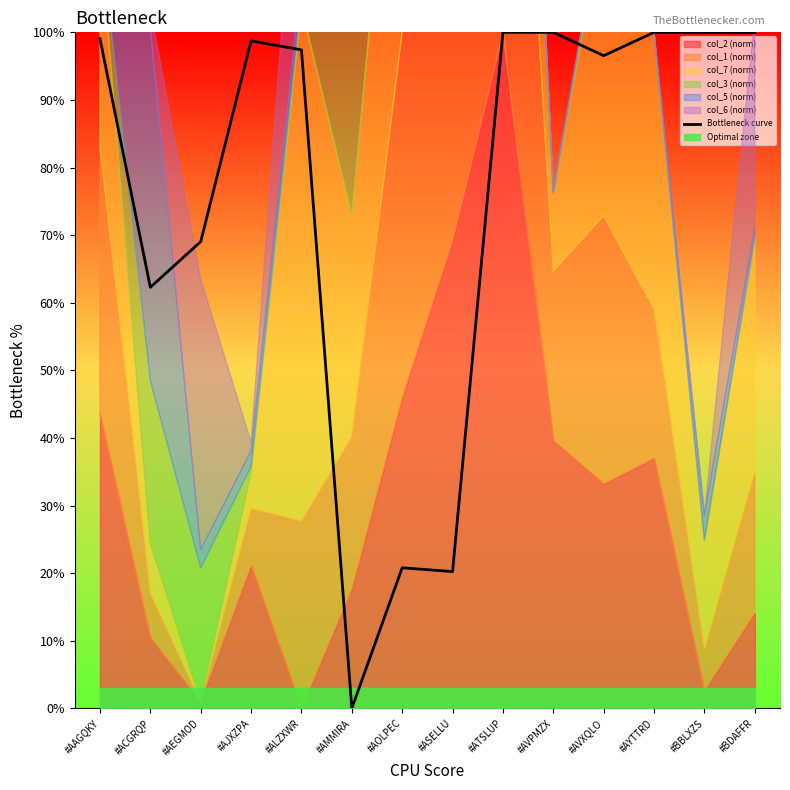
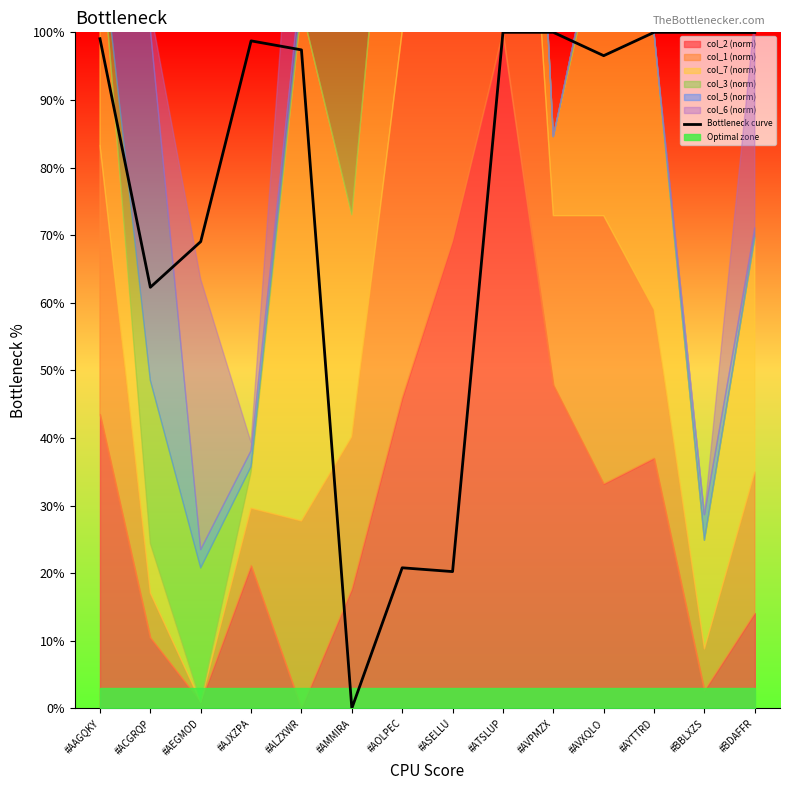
col_2 (norm), #AVPMZX: 40% -> 48%
